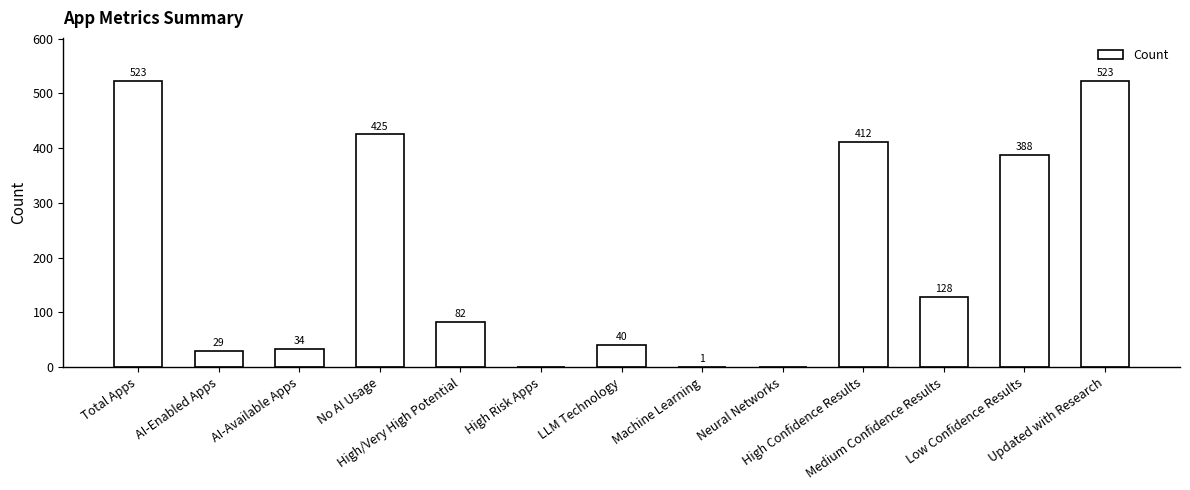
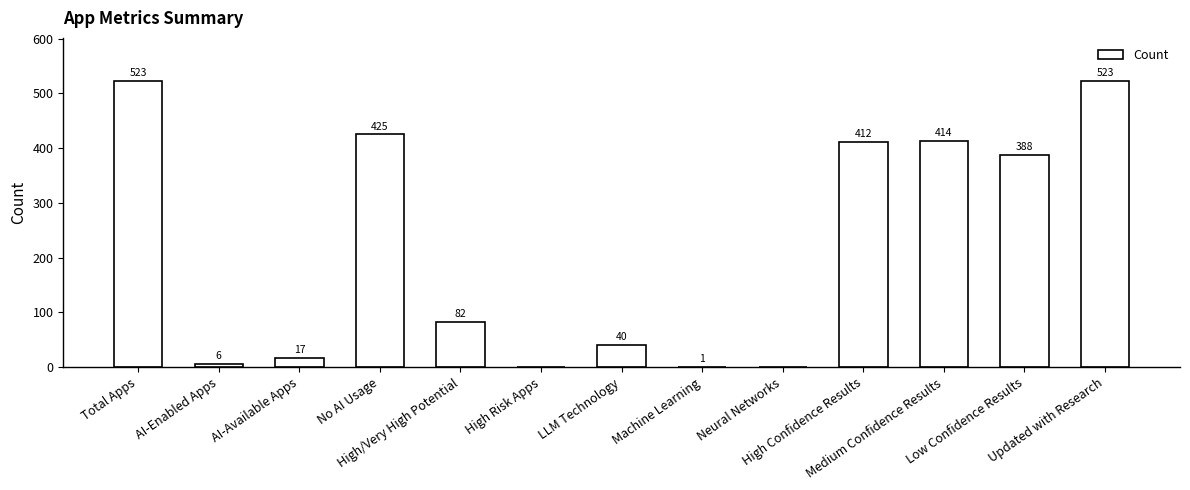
AI-Enabled Apps: 29 -> 6
AI-Available Apps: 34 -> 17
Medium Confidence Results: 128 -> 414
